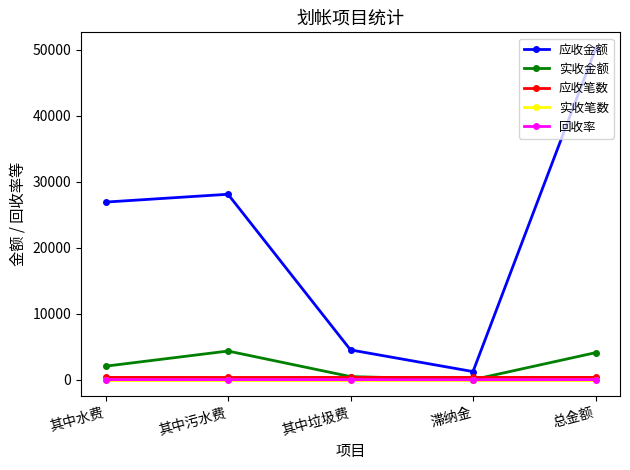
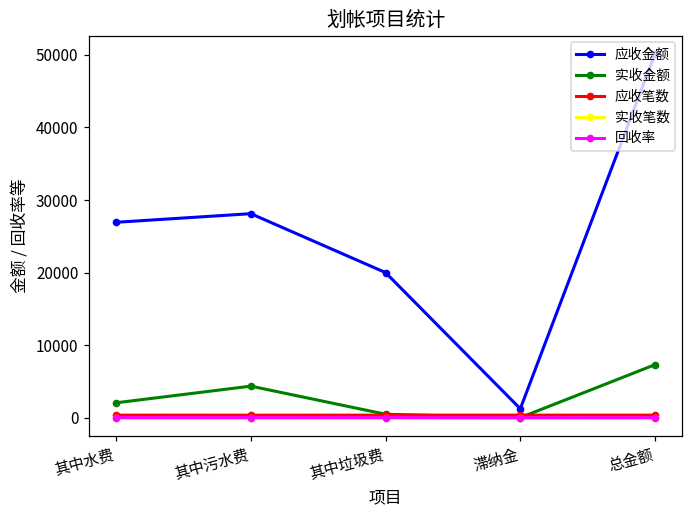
应收金额, 其中垃圾费: 5000 -> 20000
实收金额, 总金额: 4000 -> 7000
